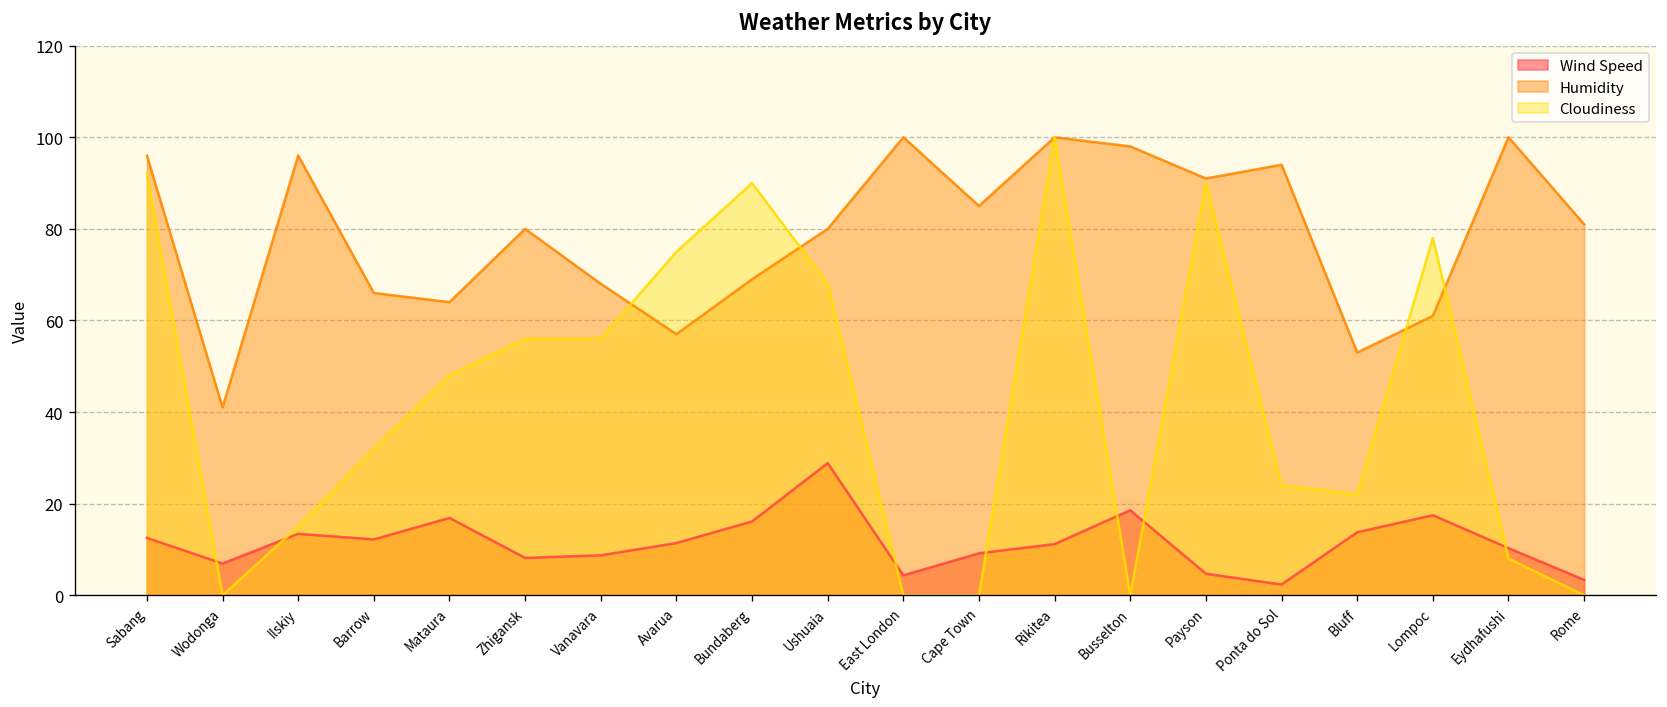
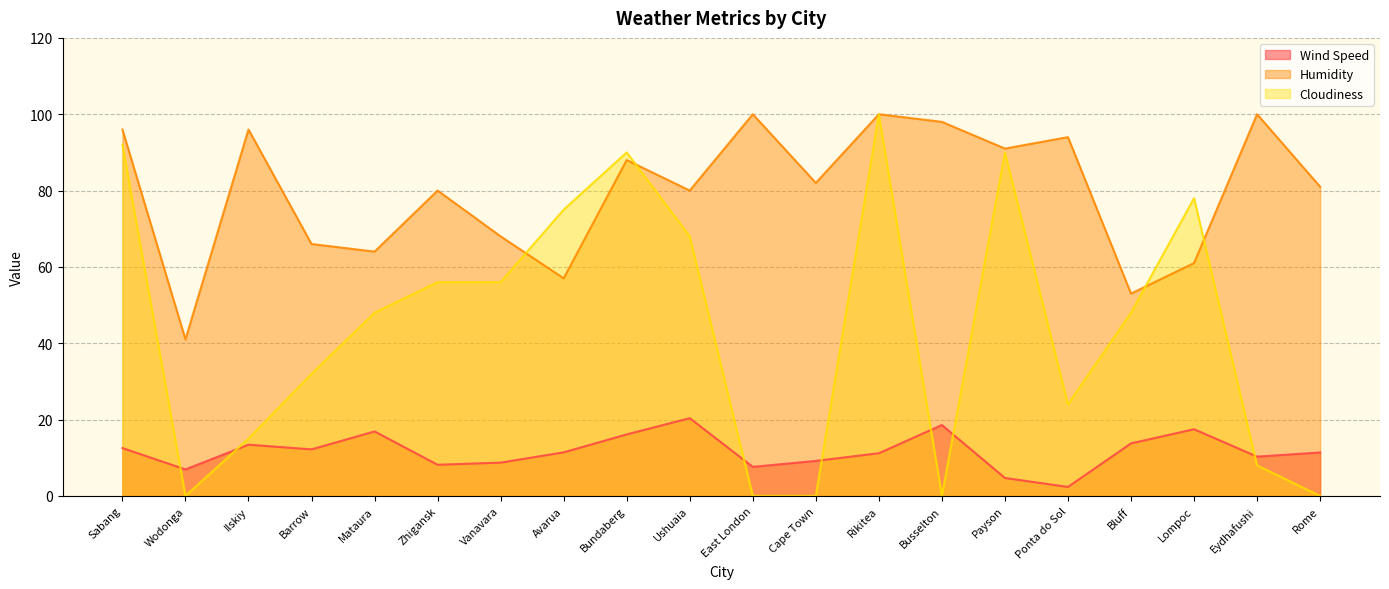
Humidity, Bundaberg: 69 -> 88
Wind Speed, Ushuaia: 29 -> 20
Wind Speed, East London: 4 -> 8
Humidity, Cape Town: 85 -> 82
Cloudiness, Bluff: 22 -> 48
Wind Speed, Rome: 3 -> 11
